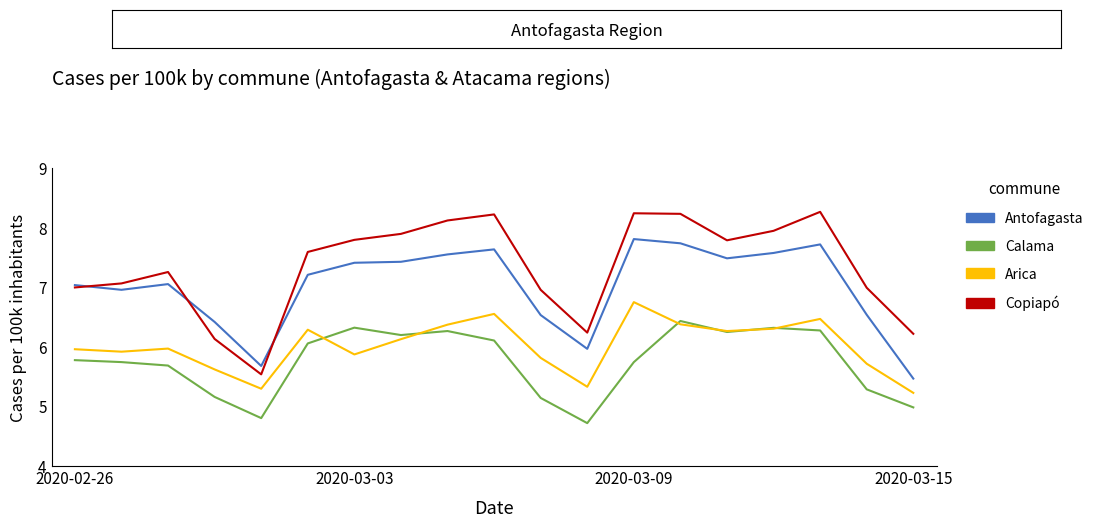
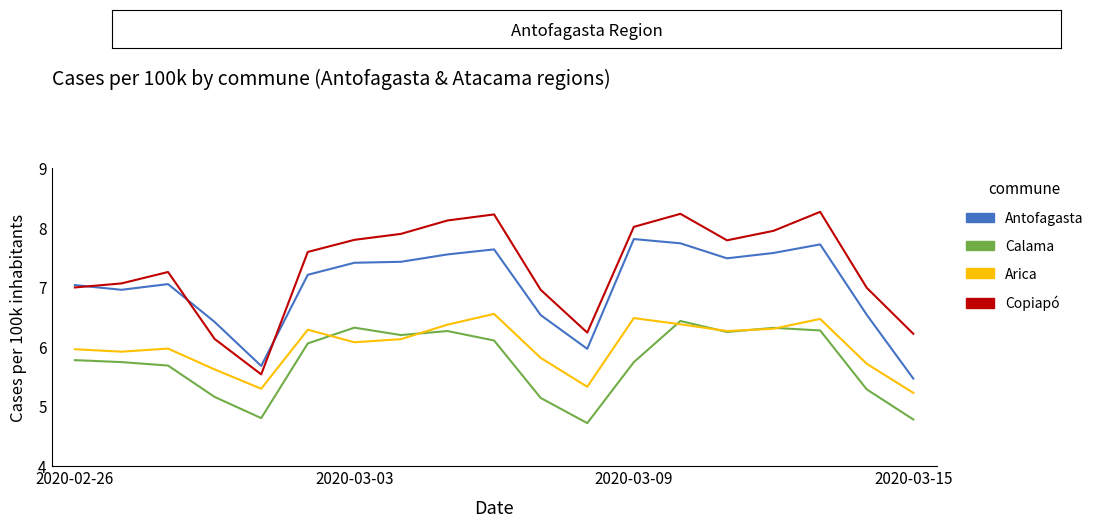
Arica, 2020-03-03: 5.9 -> 6.1
Arica, 2020-03-09: 6.7 -> 6.5
Copiapó, 2020-03-09: 8.2 -> 8.0
Calama, 2020-03-15: 5.0 -> 4.8
